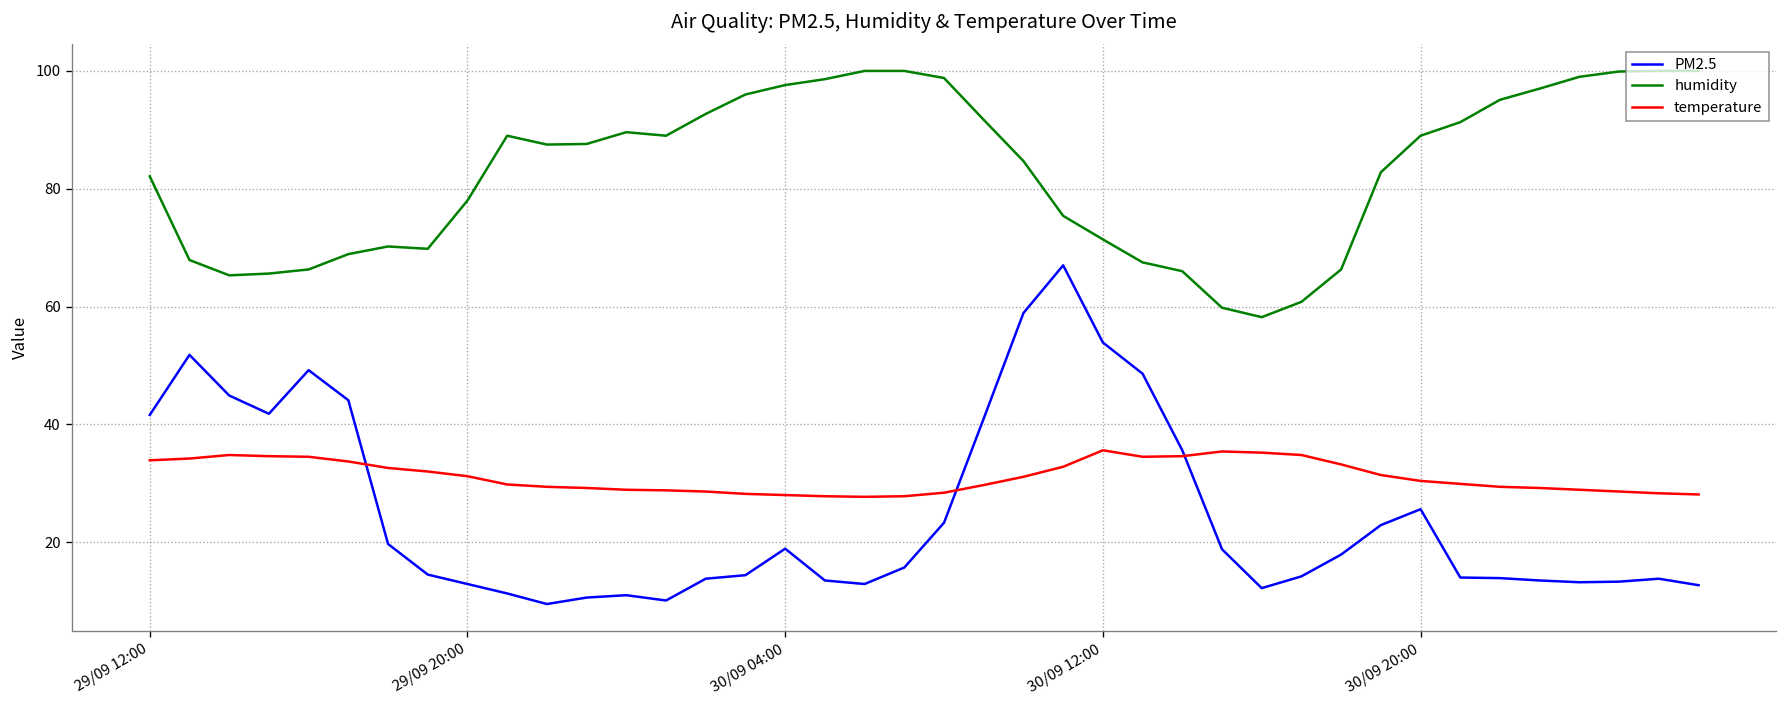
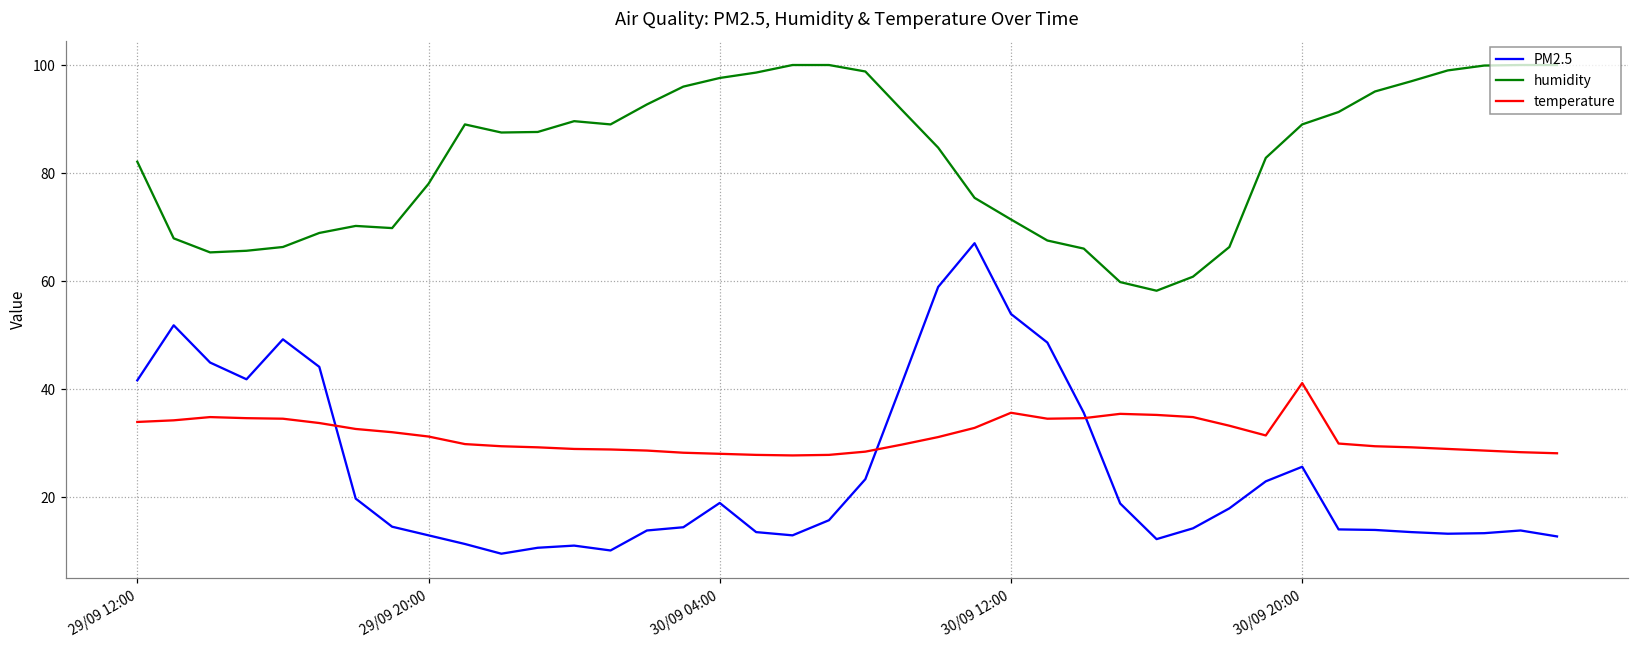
temperature, 30/09 20:00: 30 -> 41
